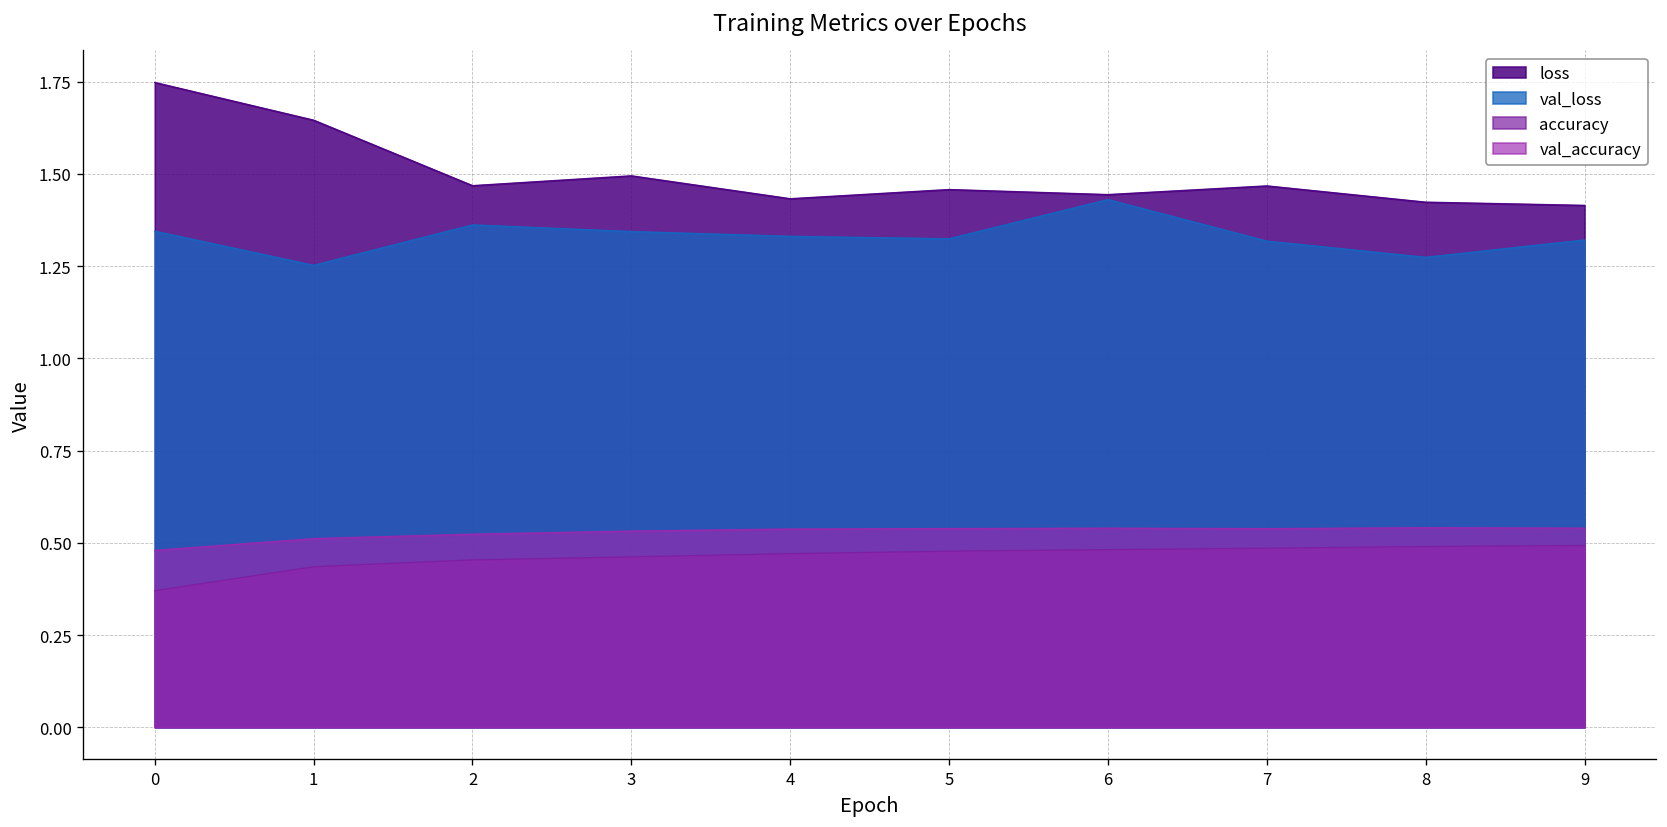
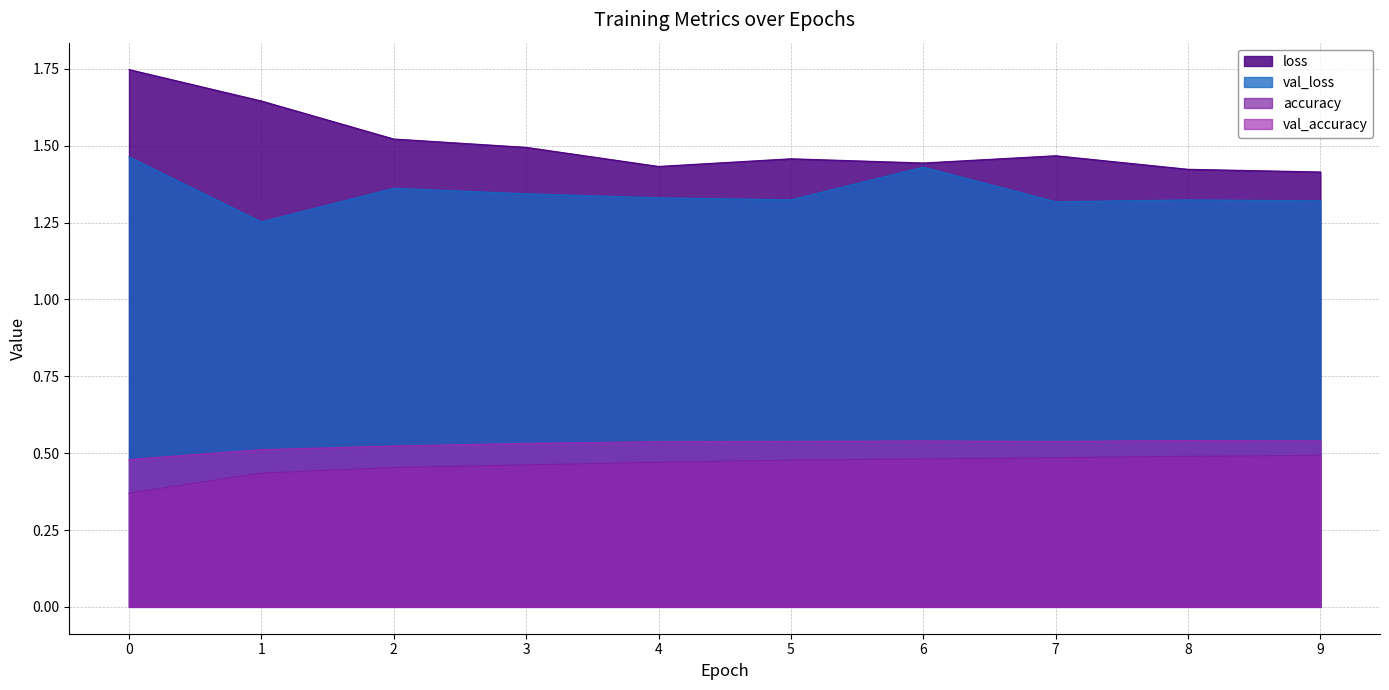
val_loss, 0: 1.34 -> 1.46
loss, 2: 1.47 -> 1.52
val_loss, 8: 1.27 -> 1.32
